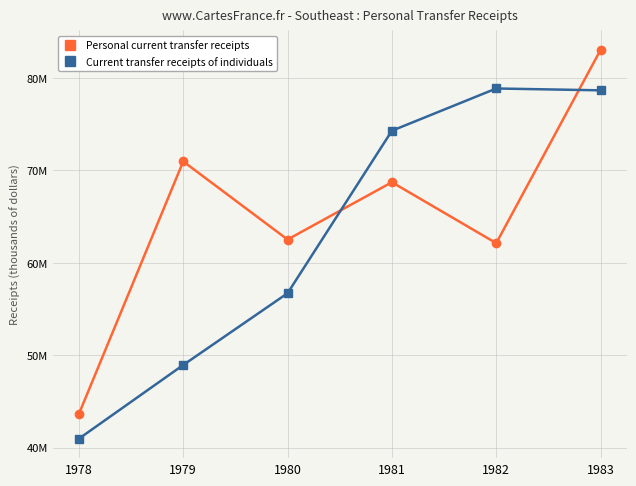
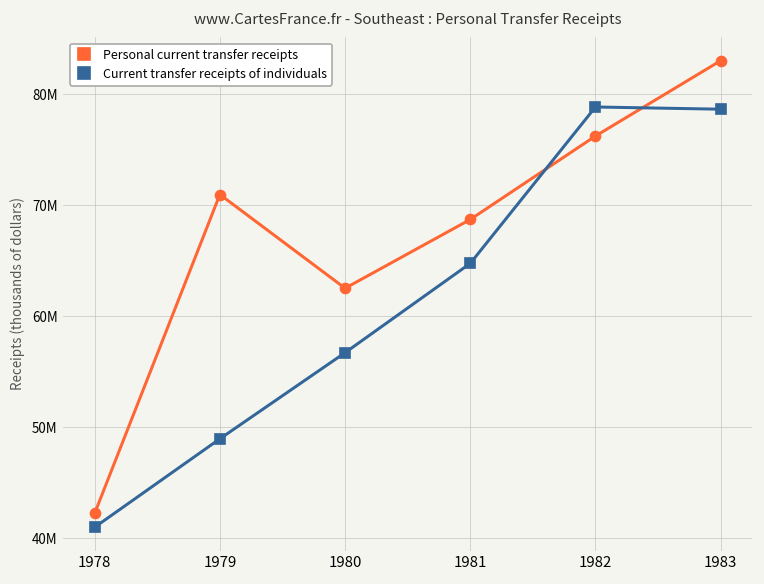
Personal current transfer receipts, 1978: 44000000 -> 42000000
Current transfer receipts of individuals, 1981: 74000000 -> 65000000
Personal current transfer receipts, 1982: 62000000 -> 76000000
